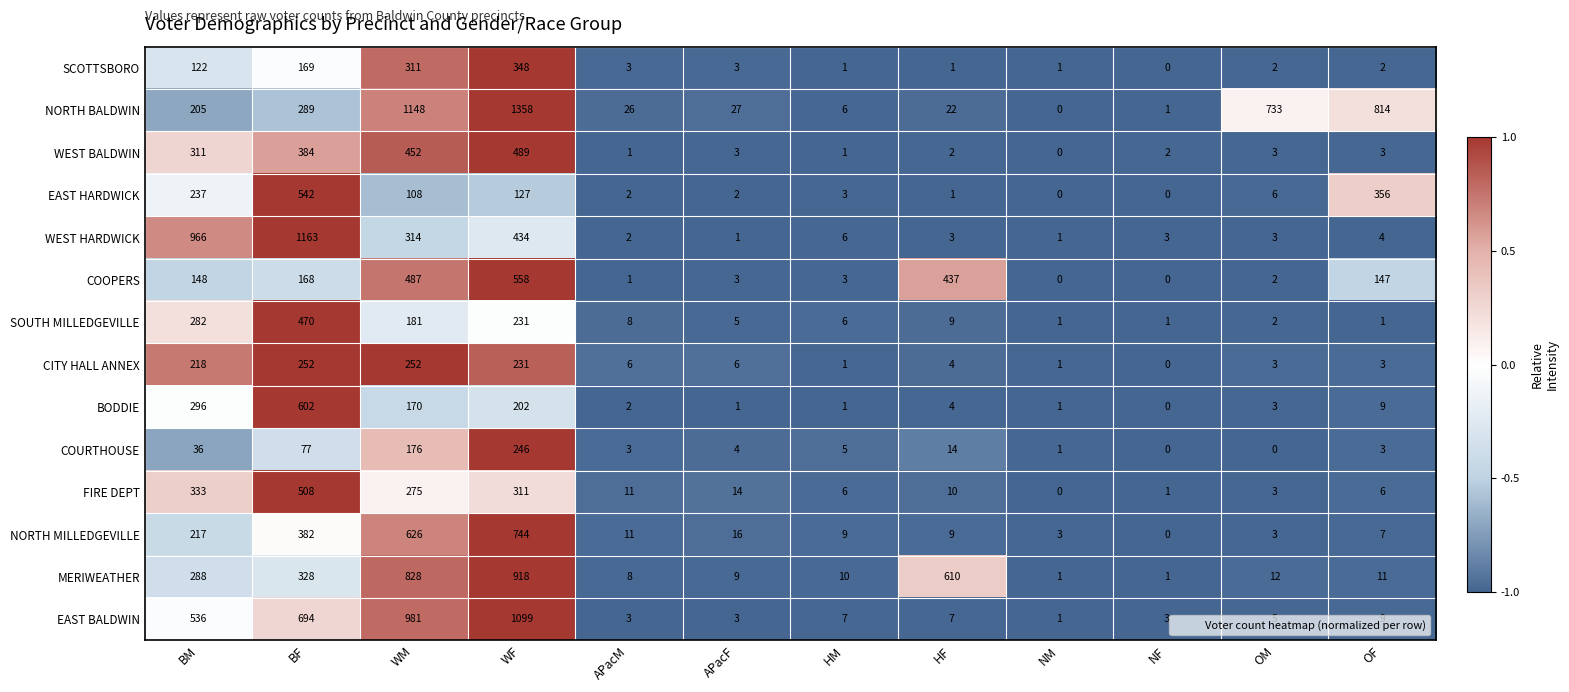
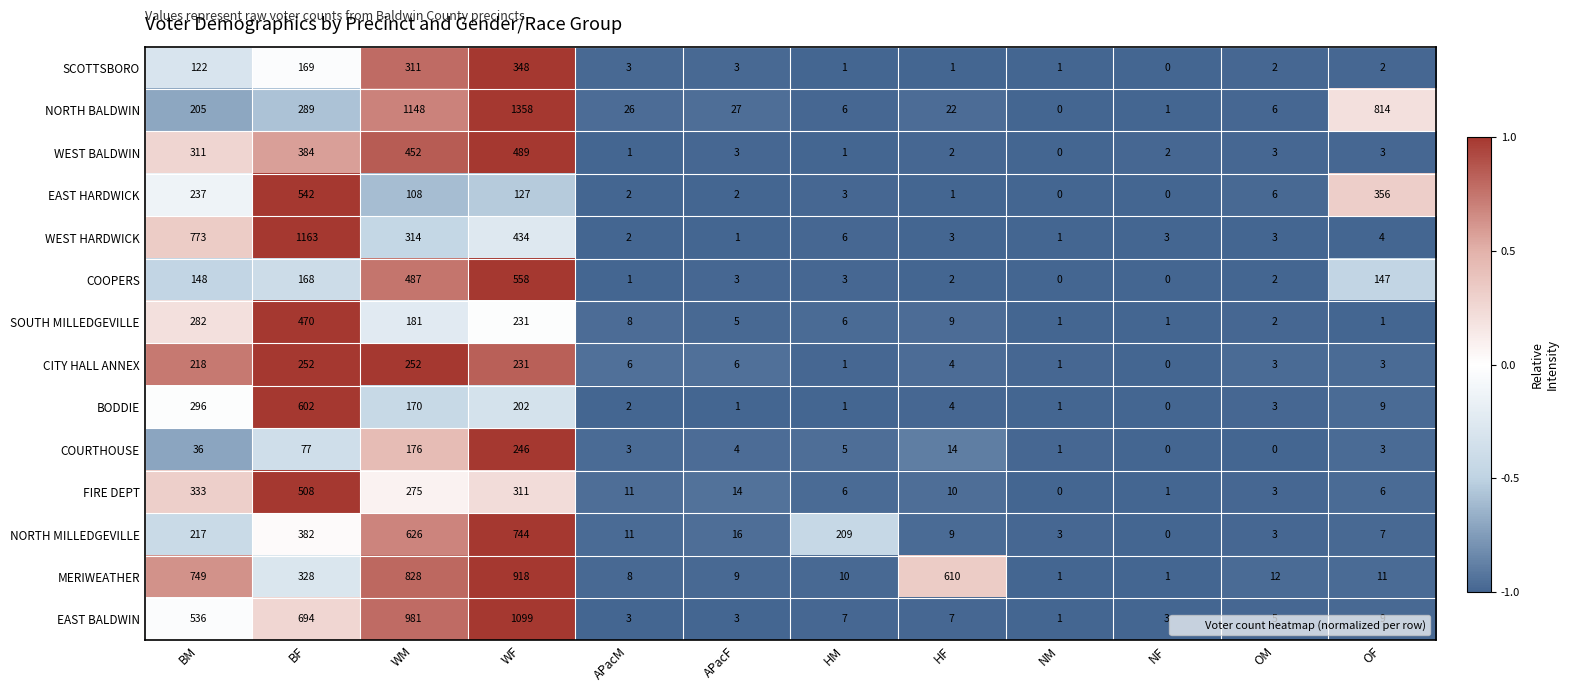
NORTH BALDWIN, OM: 733 -> 6
WEST HARDWICK, BM: 966 -> 773
COOPERS, HF: 437 -> 2
NORTH MILLEDGEVILLE, HM: 9 -> 209
MERIWEATHER, BM: 288 -> 749
